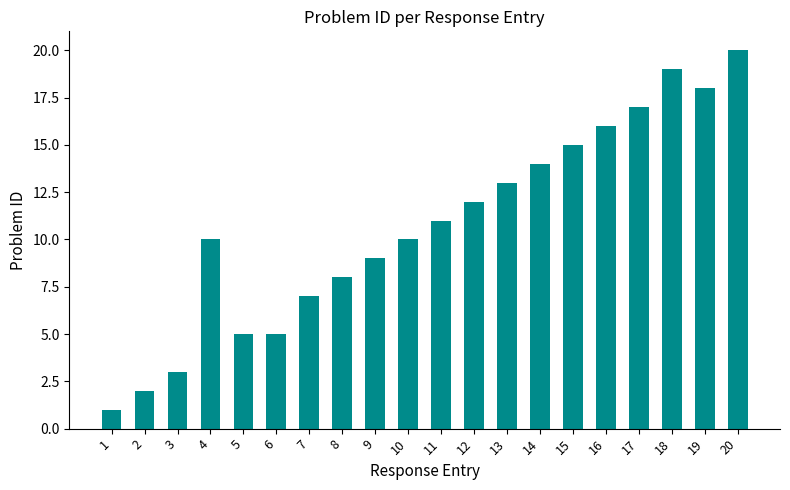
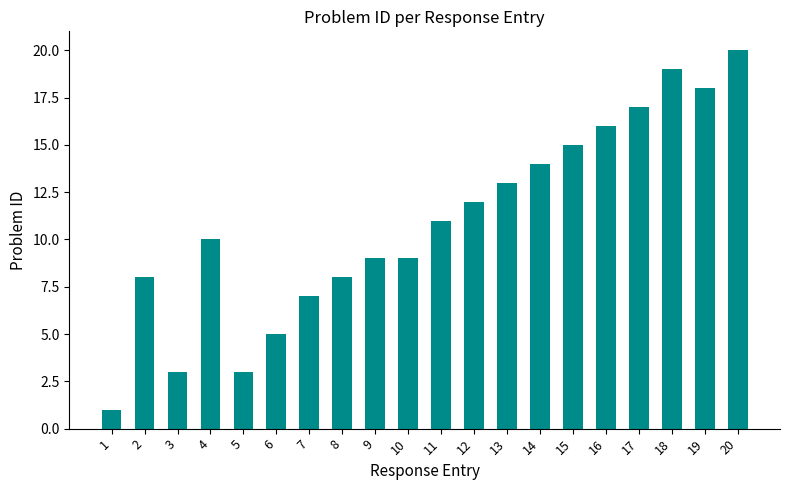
2: 2 -> 8
5: 5 -> 3
10: 10 -> 9
